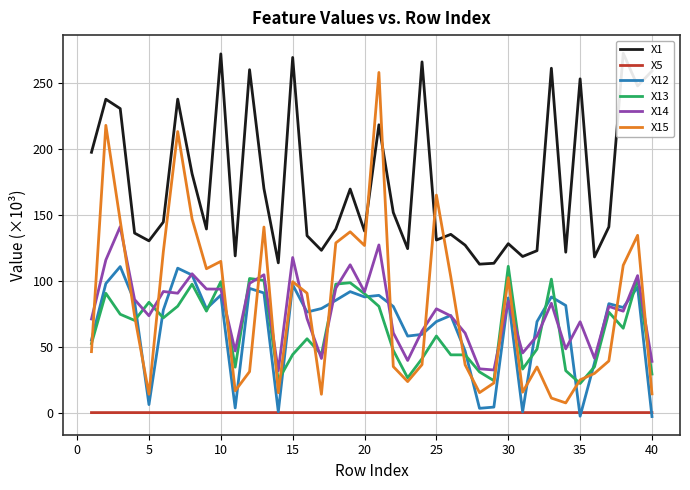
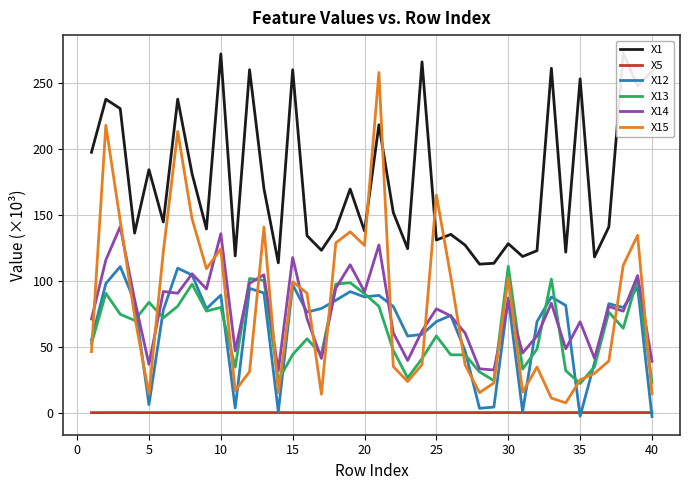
X1, 5: 130 -> 184
X14, 5: 73 -> 37
X13, 10: 99 -> 80
X14, 10: 94 -> 136
X15, 10: 115 -> 124
X1, 15: 269 -> 260
X13, 40: 29 -> 23
